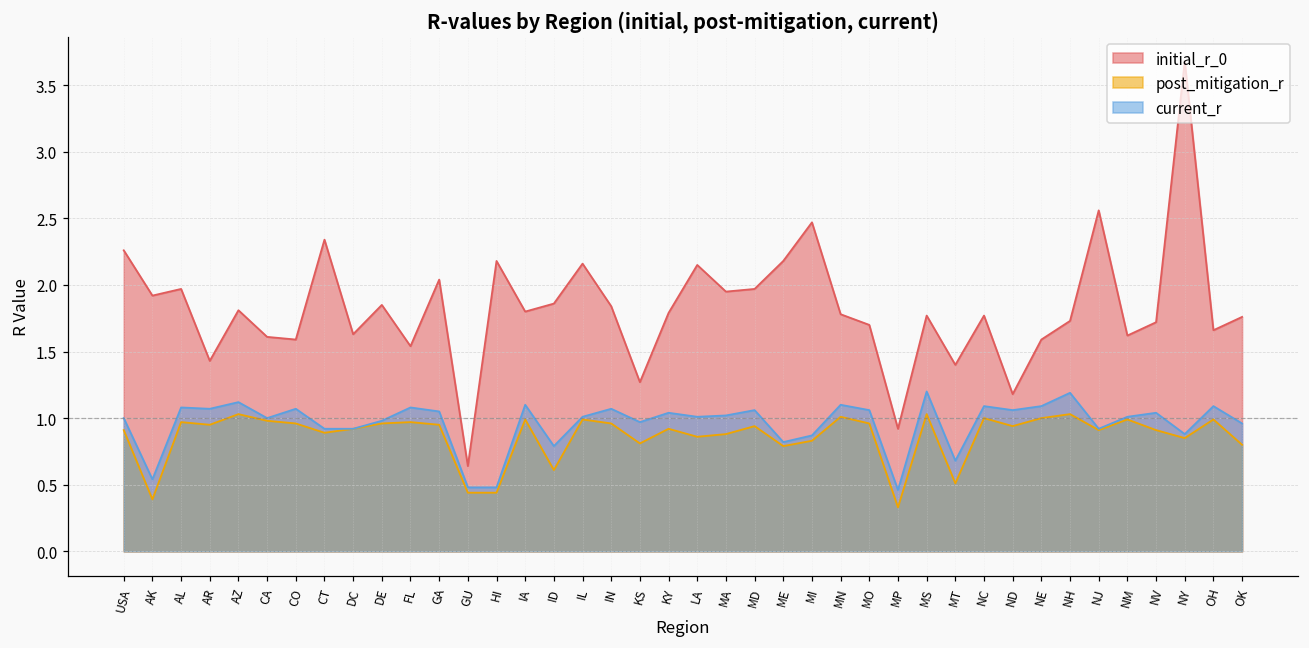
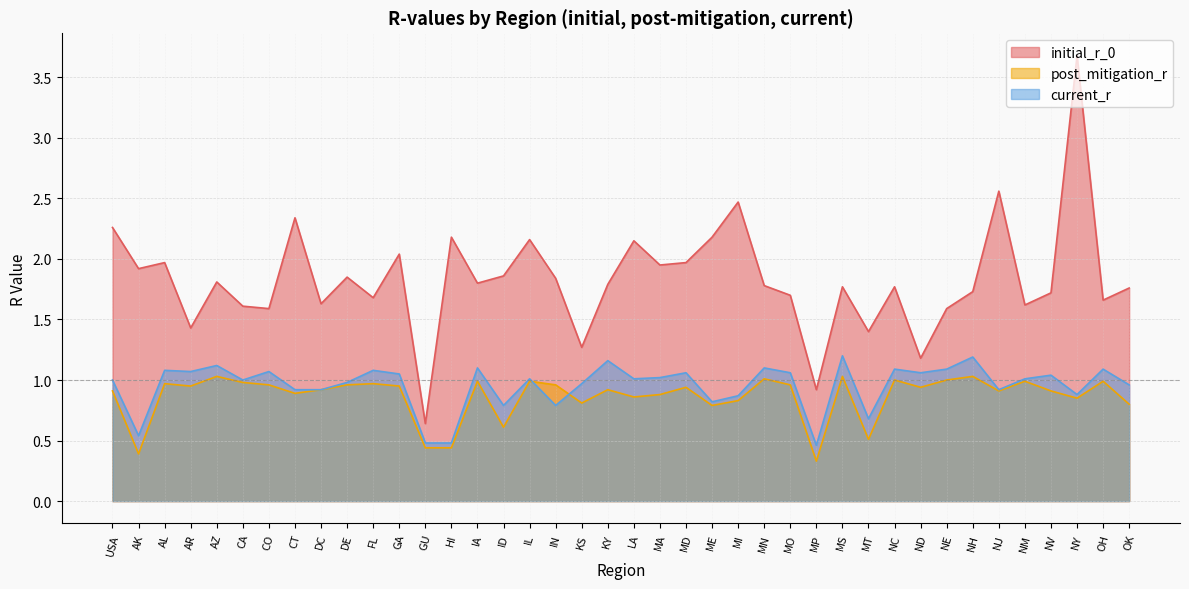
initial_r_0, FL: 1.54 -> 1.68
current_r, IN: 1.07 -> 0.79
current_r, KY: 1.04 -> 1.16
